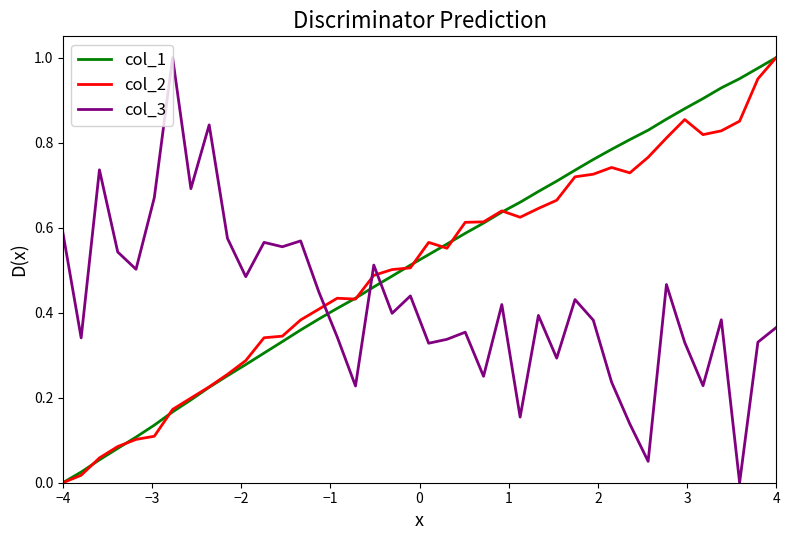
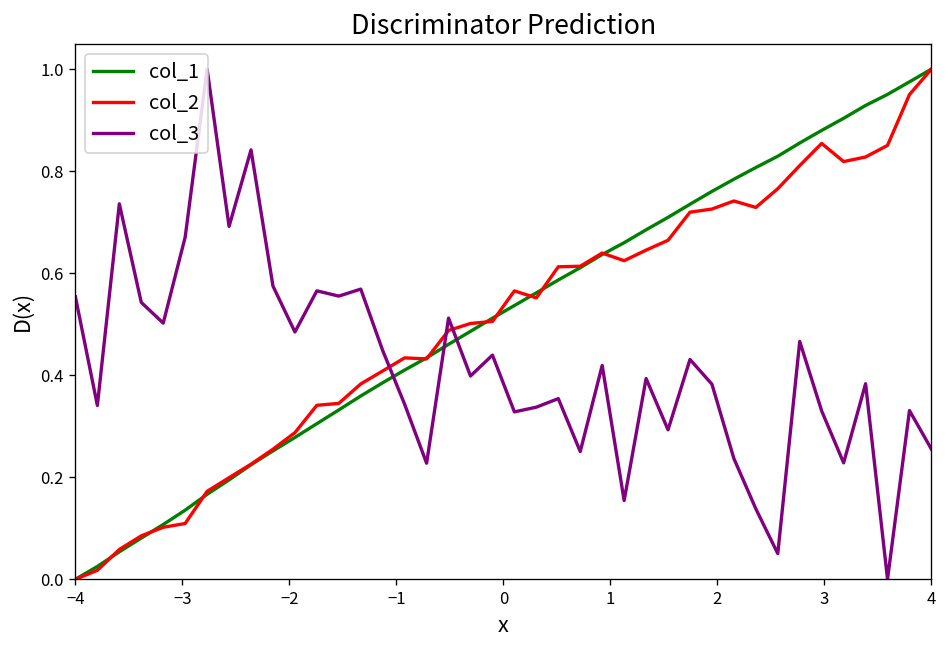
col_3, −4: 0.59 -> 0.55
col_3, 4: 0.37 -> 0.26
